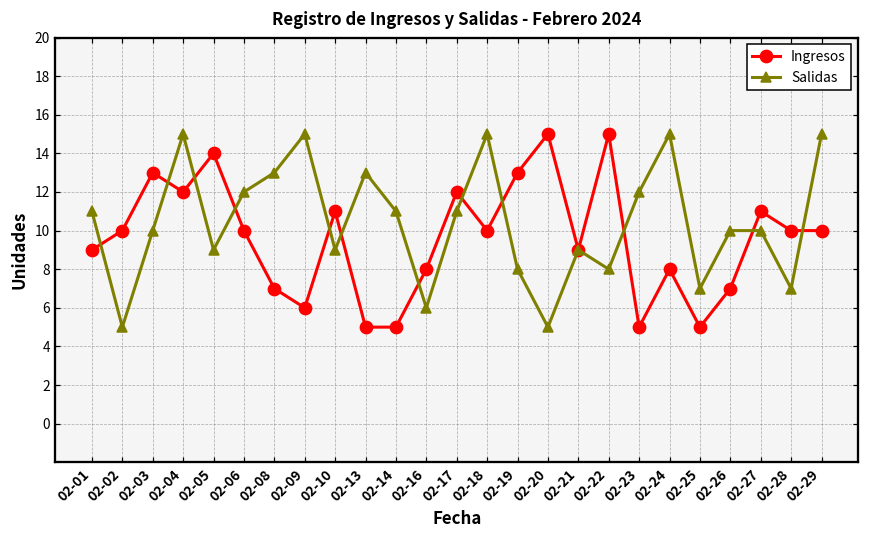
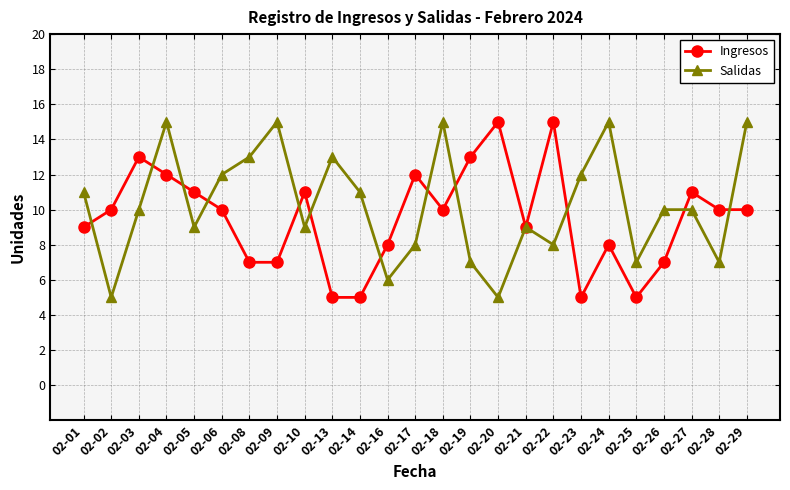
Ingresos, 02-05: 14 -> 11
Ingresos, 02-09: 6 -> 7
Salidas, 02-17: 11 -> 8
Salidas, 02-19: 8 -> 7
